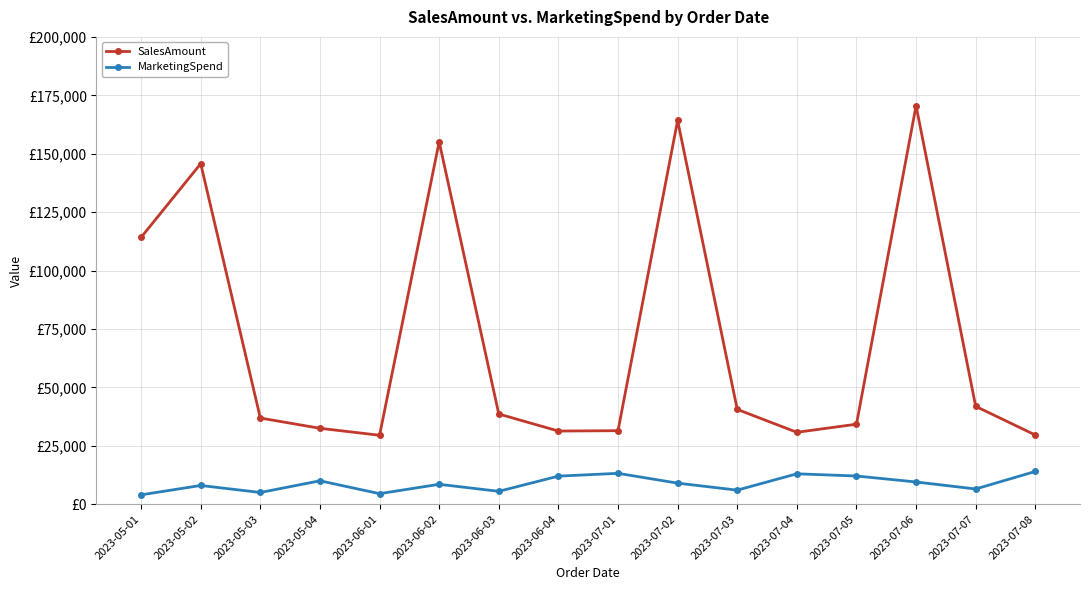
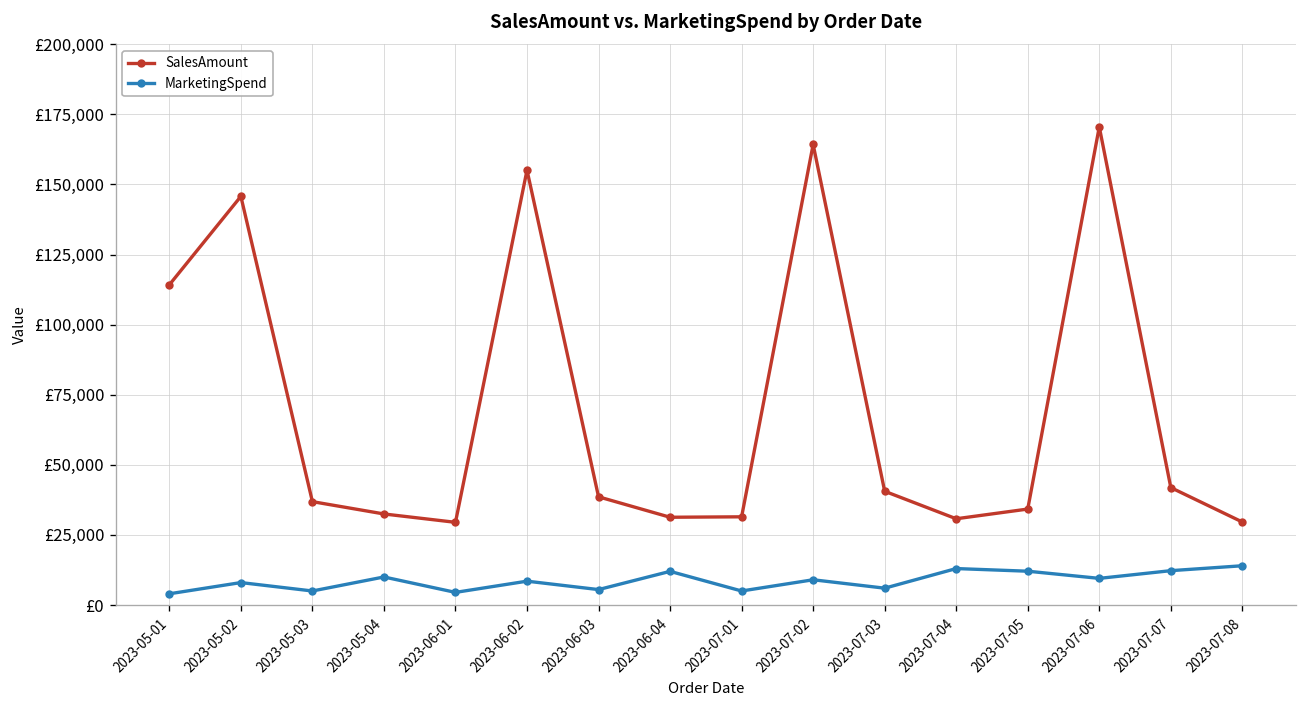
MarketingSpend, 2023-07-01: £13,000 -> £5,000
MarketingSpend, 2023-07-07: £7,000 -> £12,000
